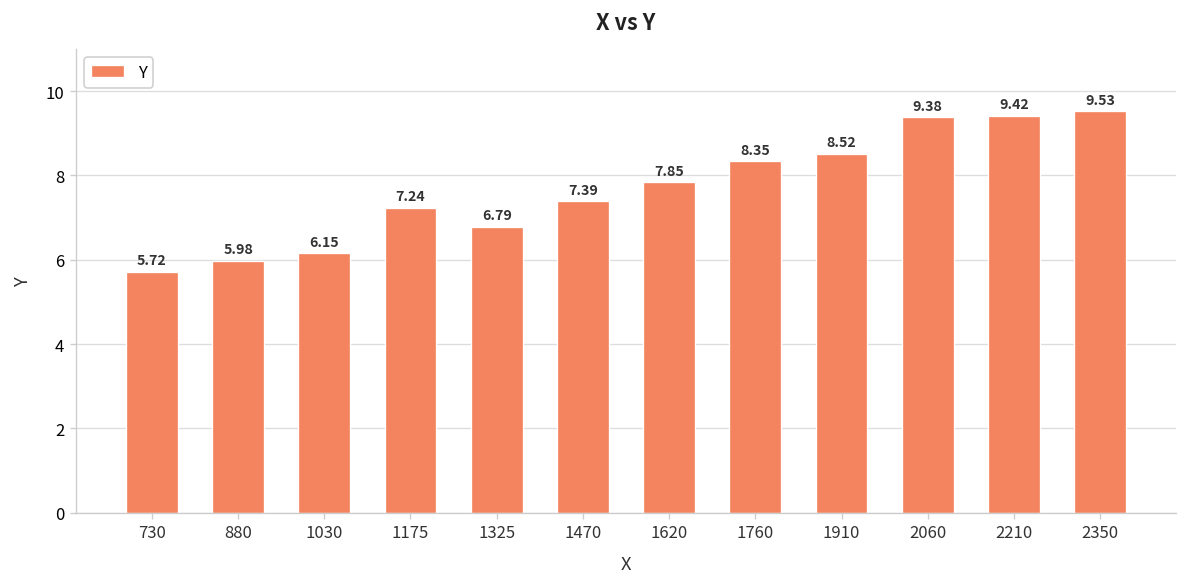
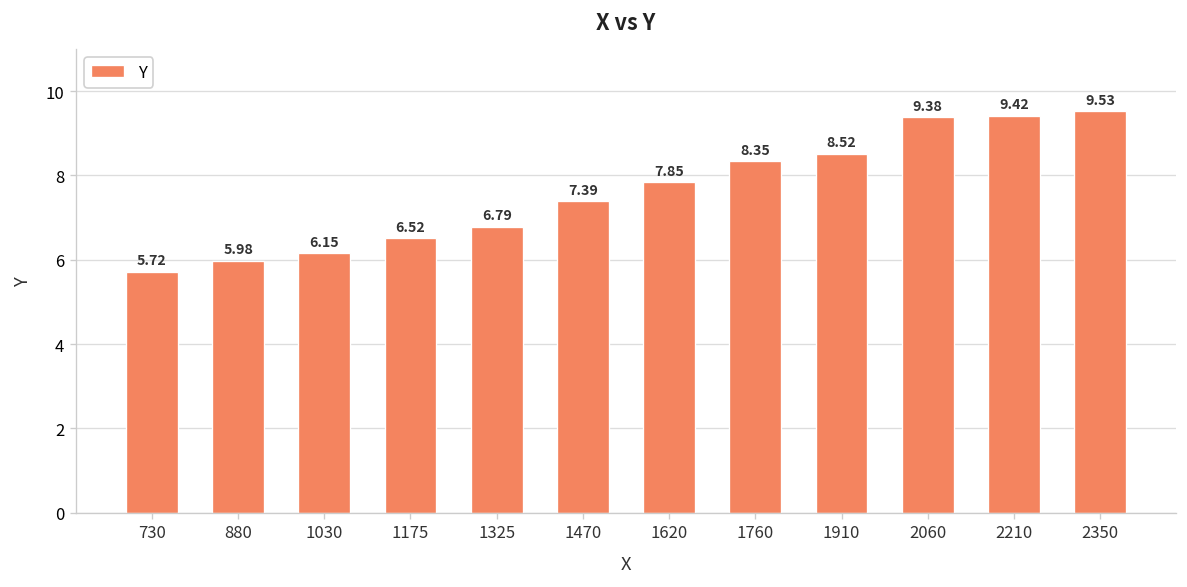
1175: 7.24 -> 6.52
